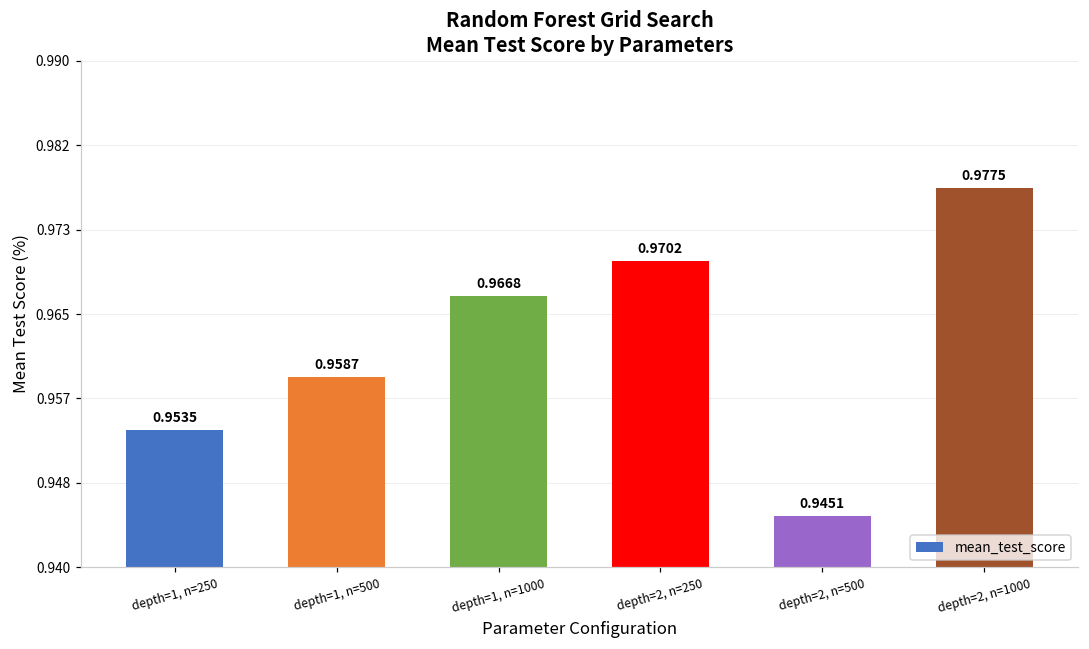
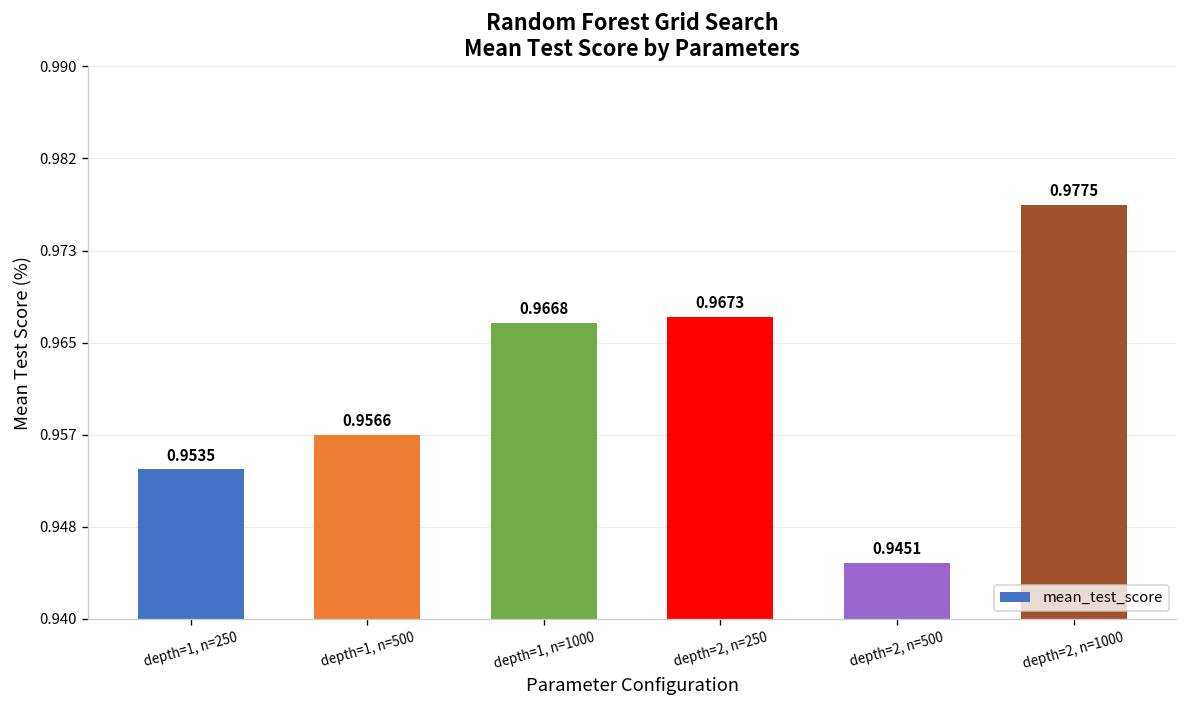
depth=1, n=500: 0.9587 -> 0.9566
depth=2, n=250: 0.9702 -> 0.9673
